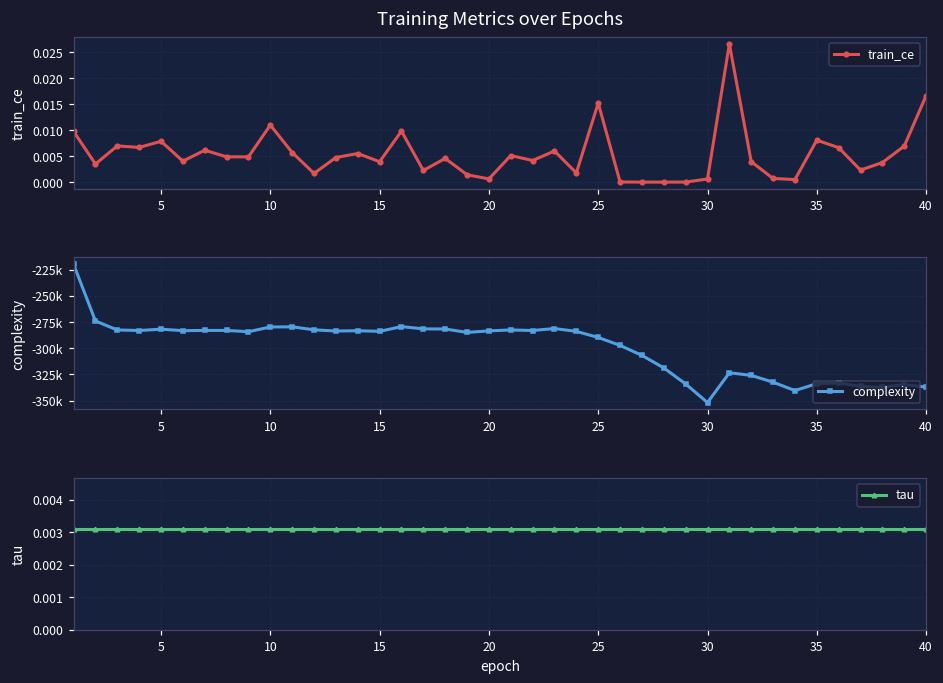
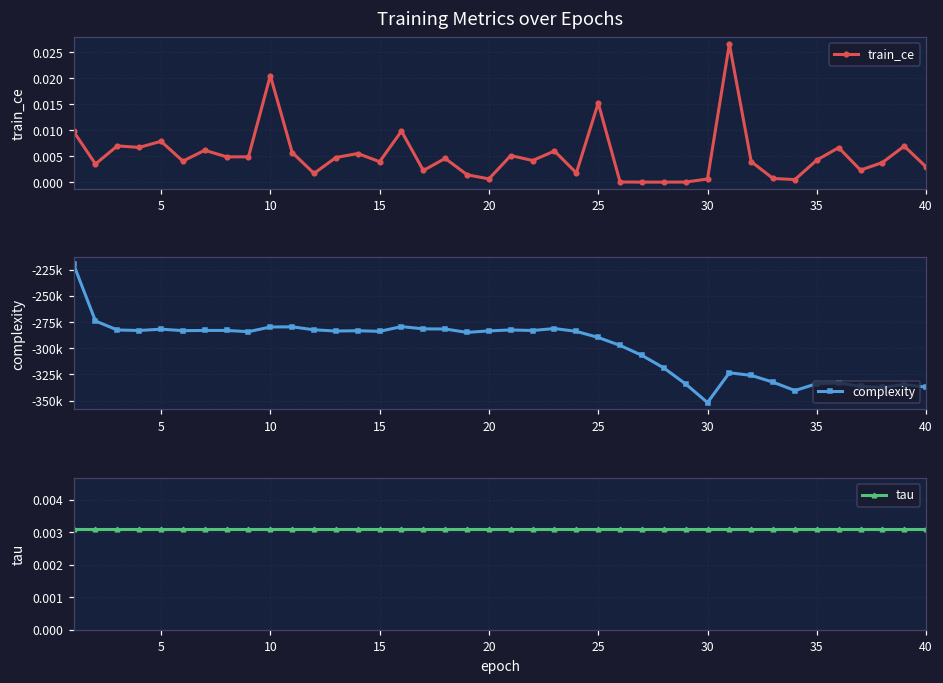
Training Metrics over Epochs, 10: 0.011 -> 0.020
Training Metrics over Epochs, 35: 0.008 -> 0.004
Training Metrics over Epochs, 40: 0.017 -> 0.003
